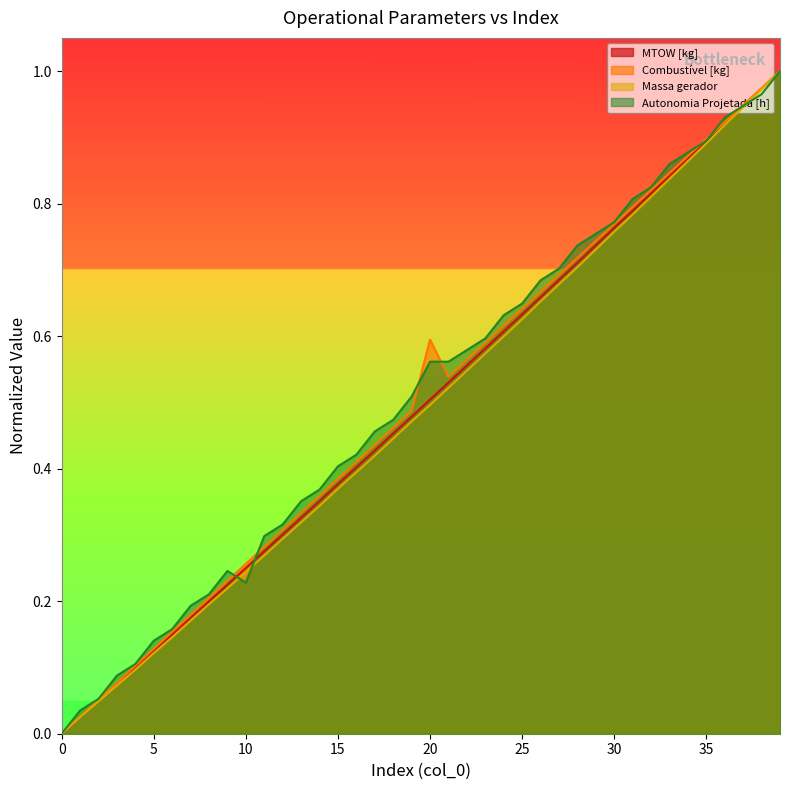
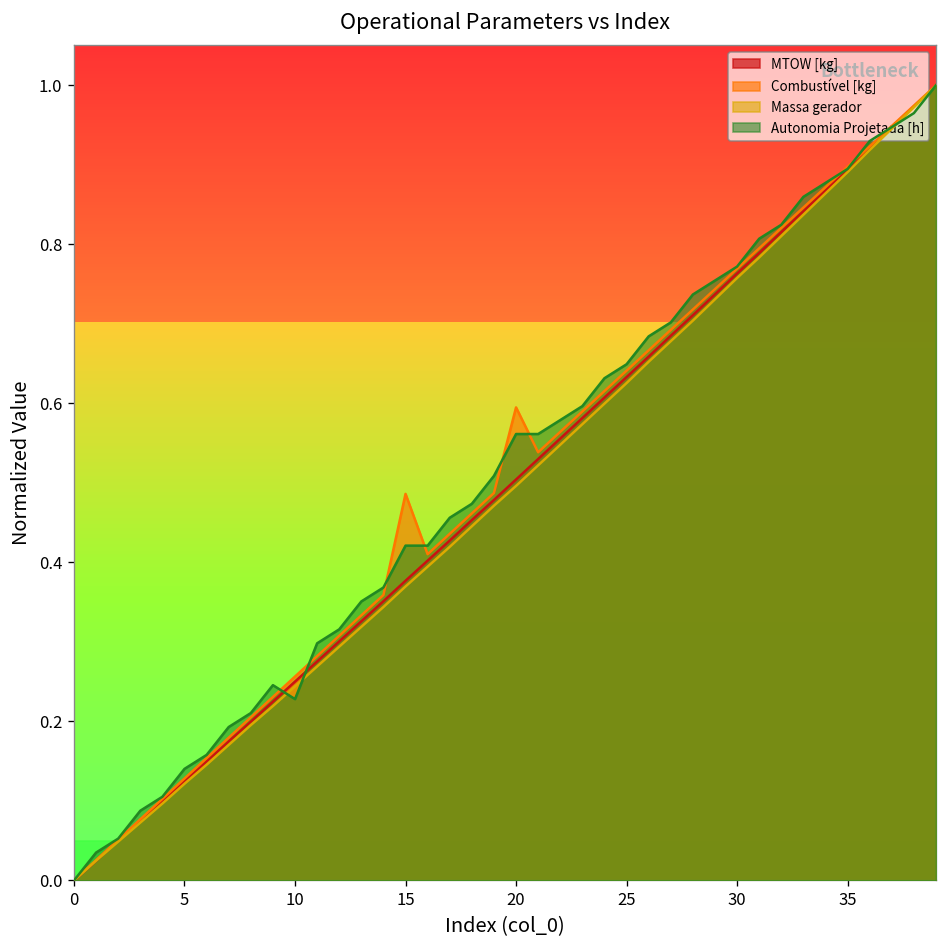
Combustível [kg], 15: 0.38 -> 0.49
Autonomia Projetada [h], 15: 0.40 -> 0.42
